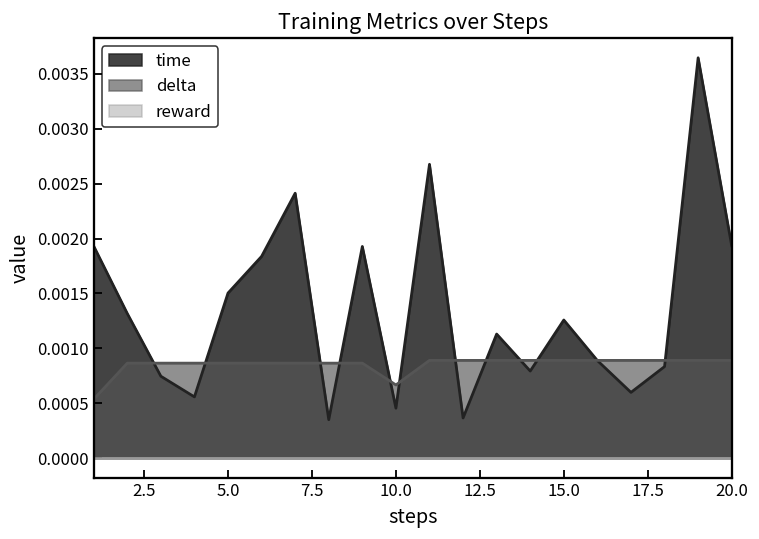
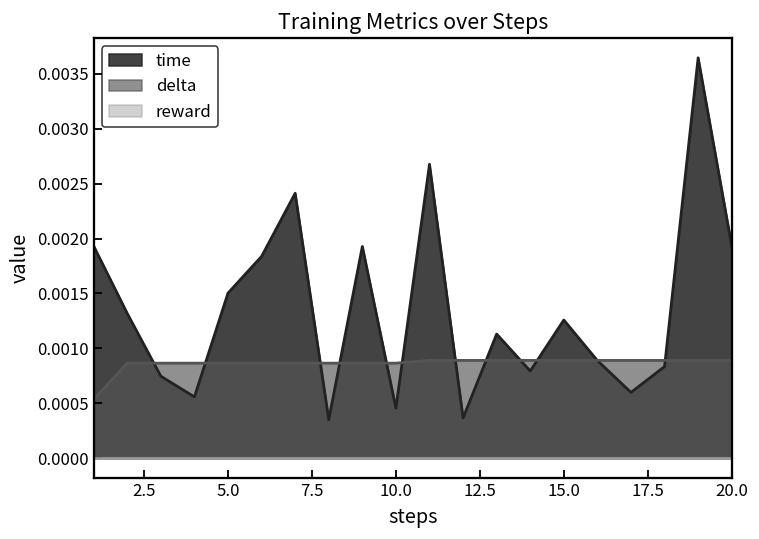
delta, 10.0: 0.0007 -> 0.0009
